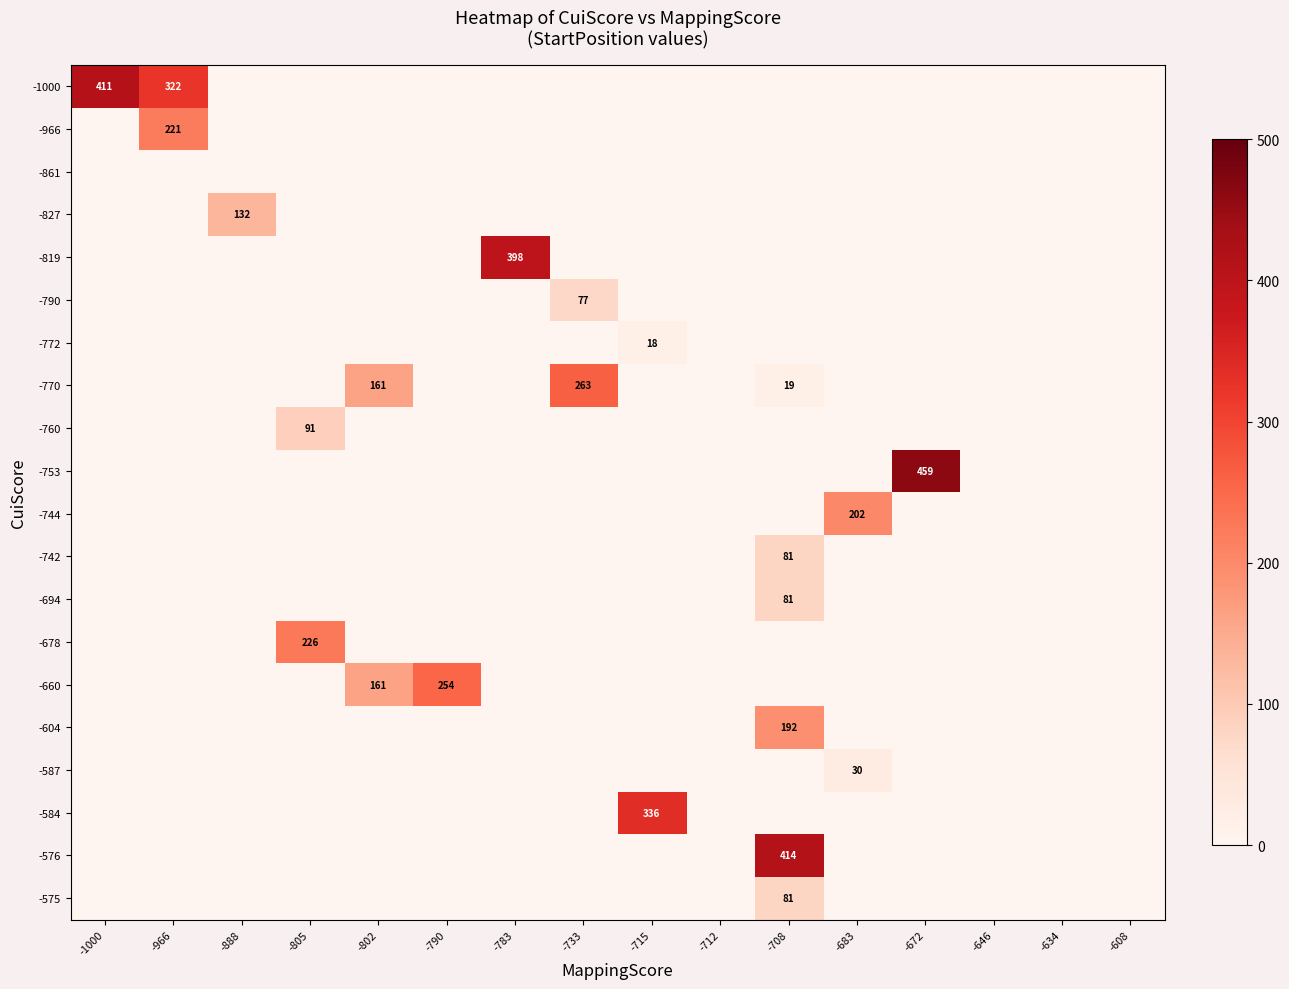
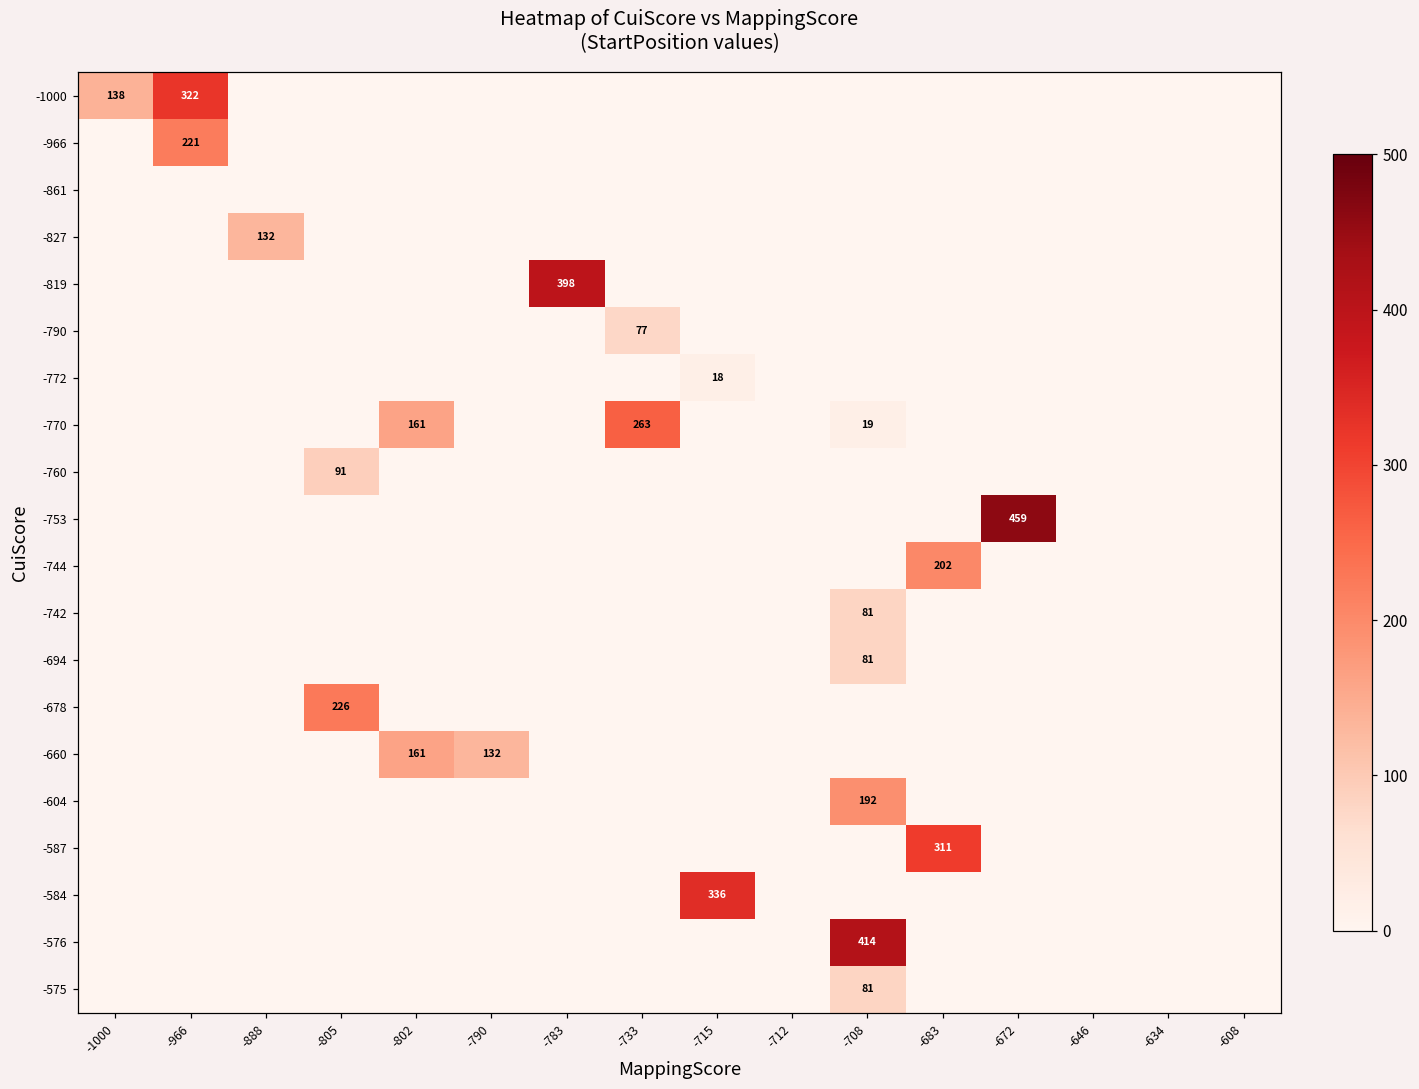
-1000, -1000: 411 -> 138
-660, -790: 254 -> 132
-587, -683: 30 -> 311
